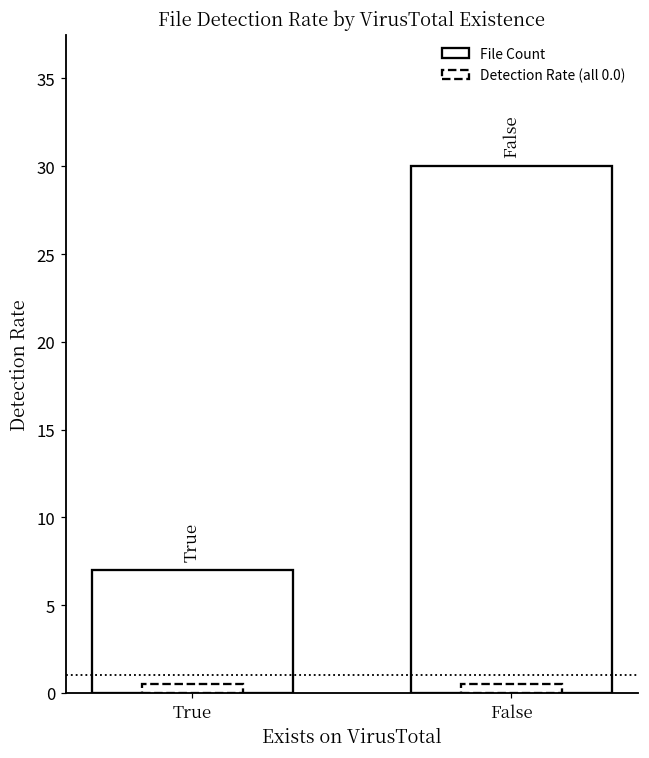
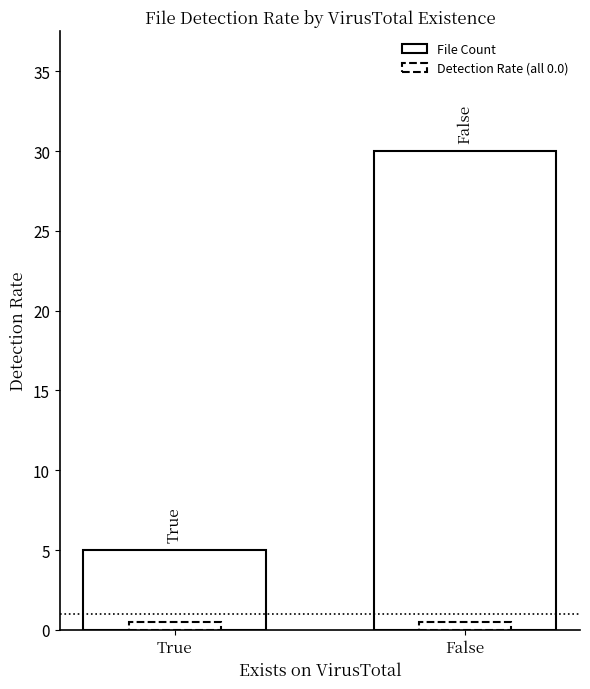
True: 7 -> 5
